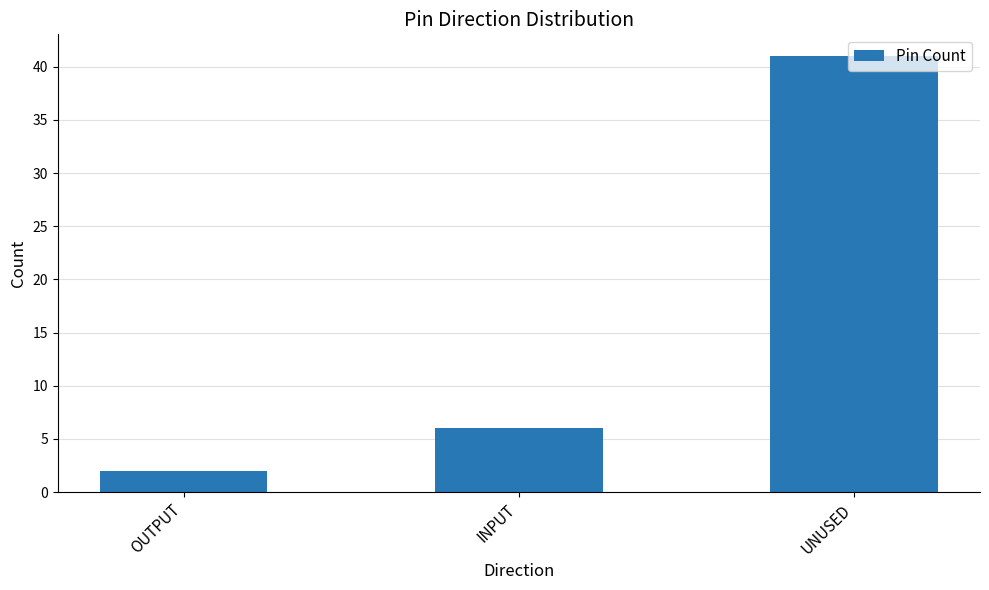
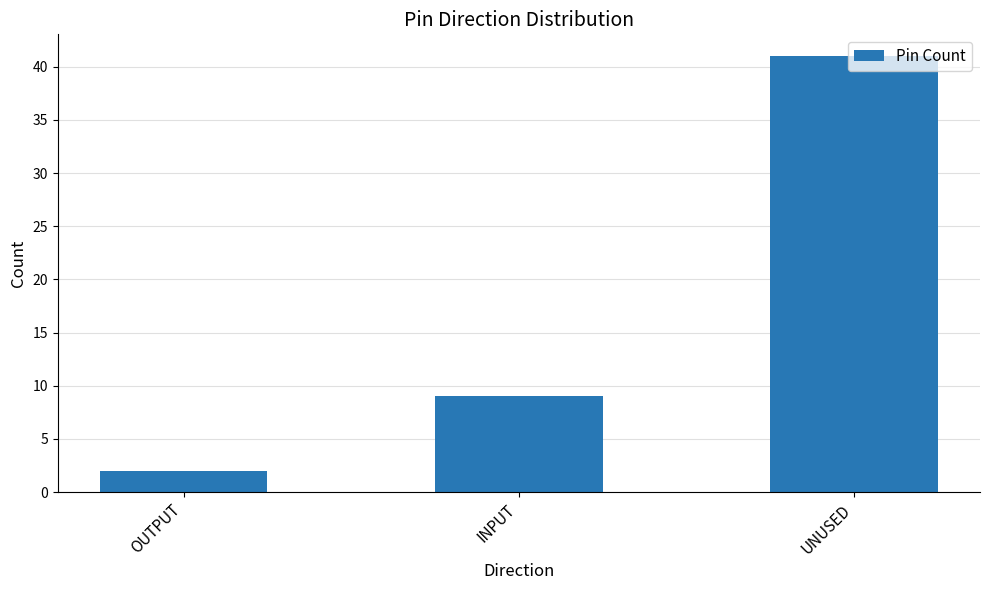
INPUT: 6 -> 9
